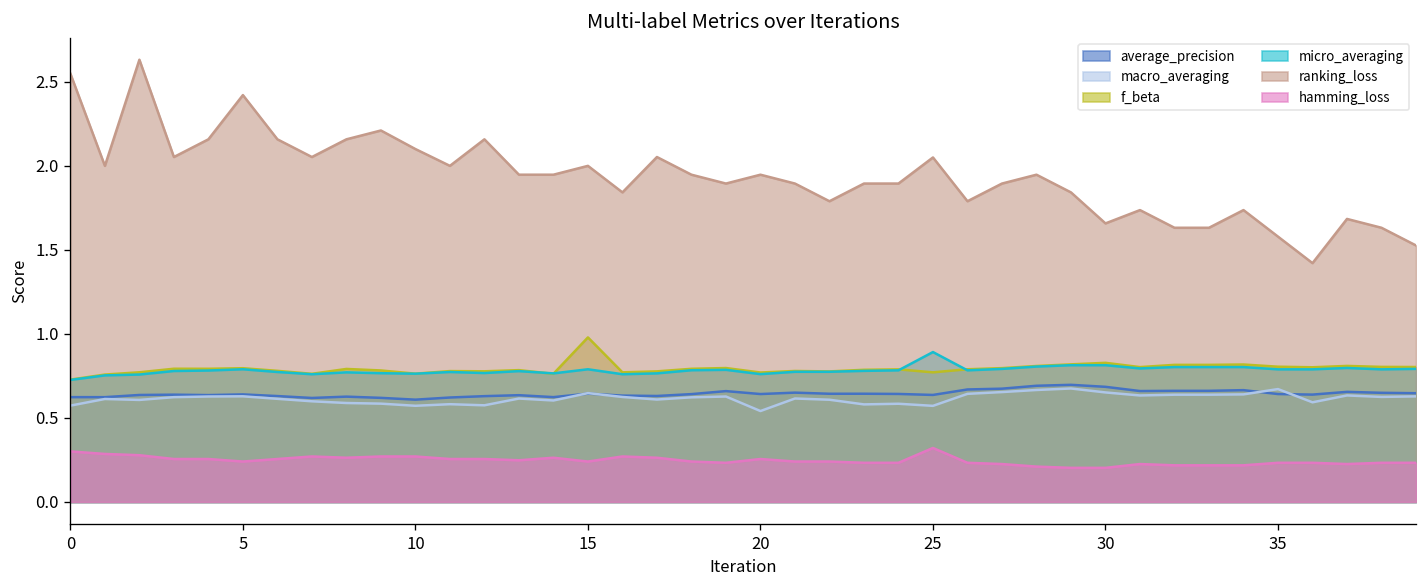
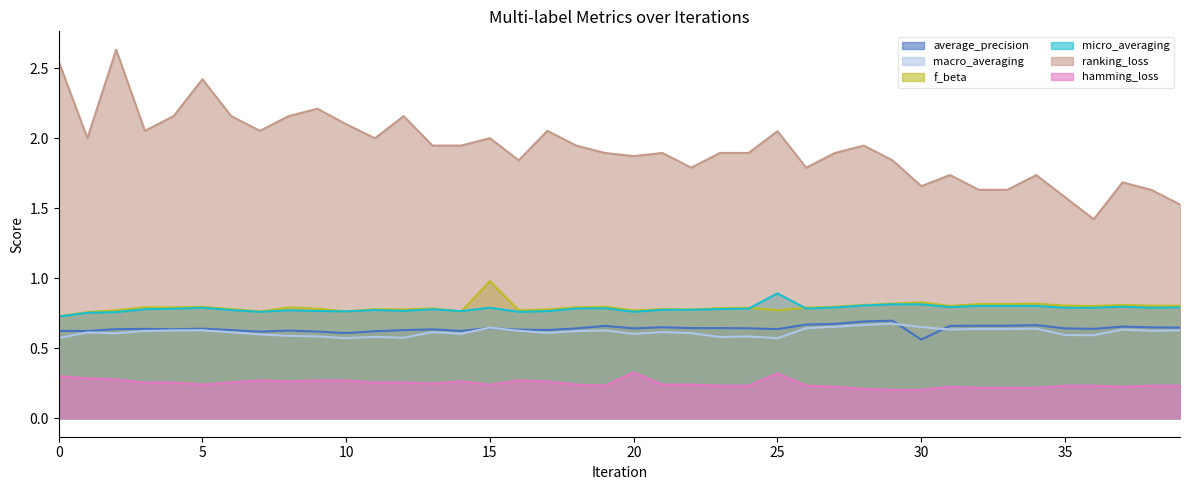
macro_averaging, 20: 0.54 -> 0.60
ranking_loss, 20: 1.95 -> 1.87
hamming_loss, 20: 0.26 -> 0.33
average_precision, 30: 0.69 -> 0.56
macro_averaging, 35: 0.67 -> 0.59
